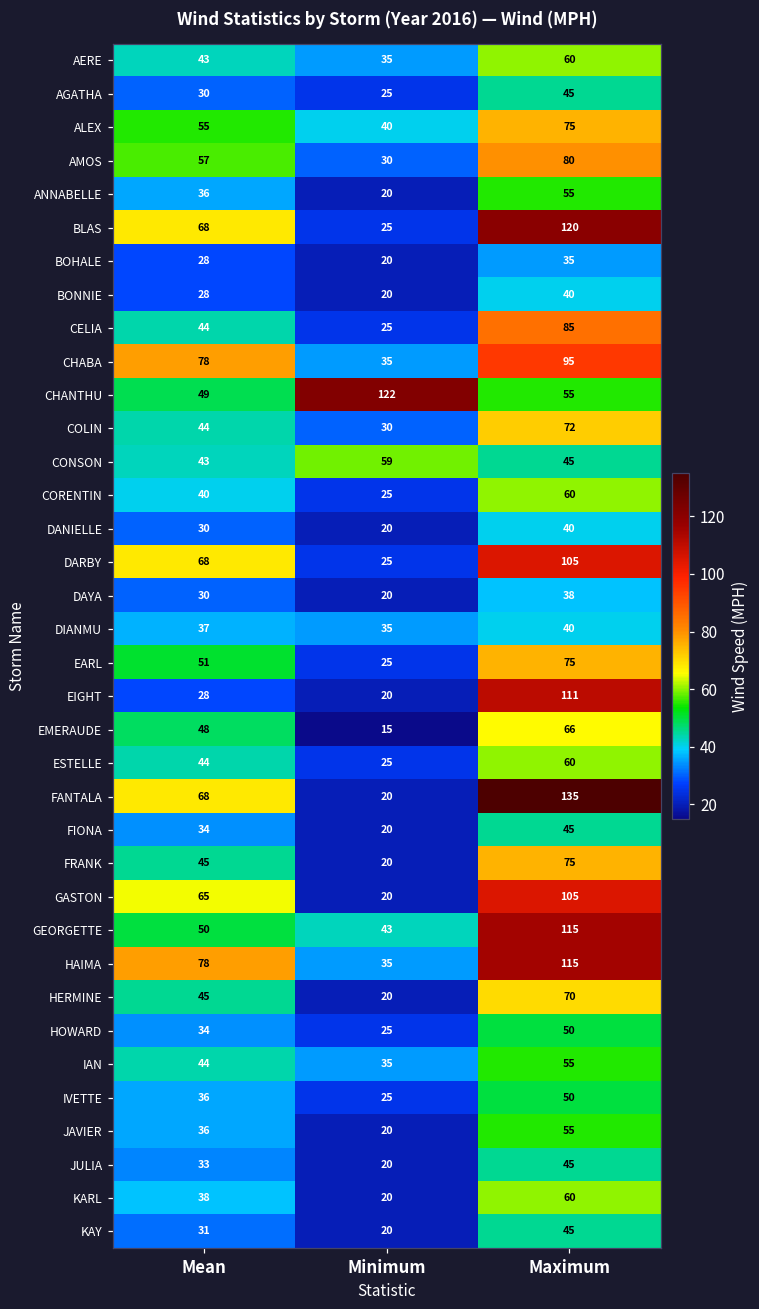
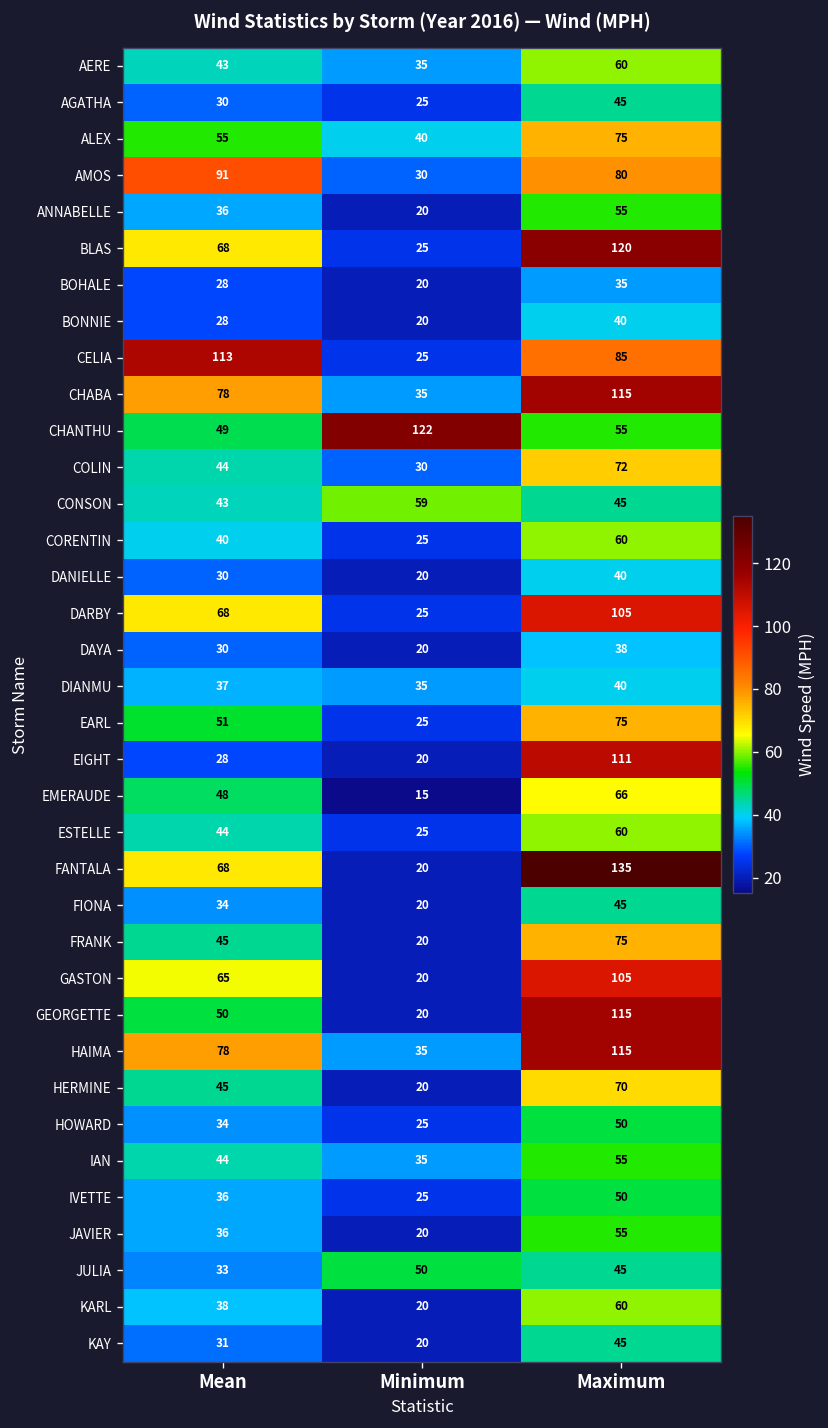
AMOS, Mean: 57 -> 91
CELIA, Mean: 44 -> 113
CHABA, Maximum: 95 -> 115
GEORGETTE, Minimum: 43 -> 20
JULIA, Minimum: 20 -> 50
